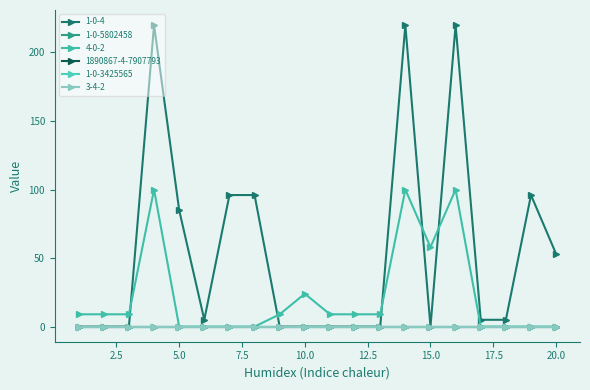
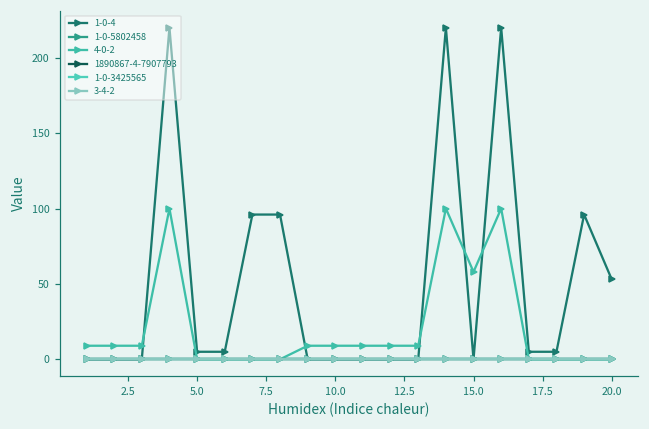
1-0-4, 5.0: 85 -> 5
4-0-2, 10.0: 24 -> 9
